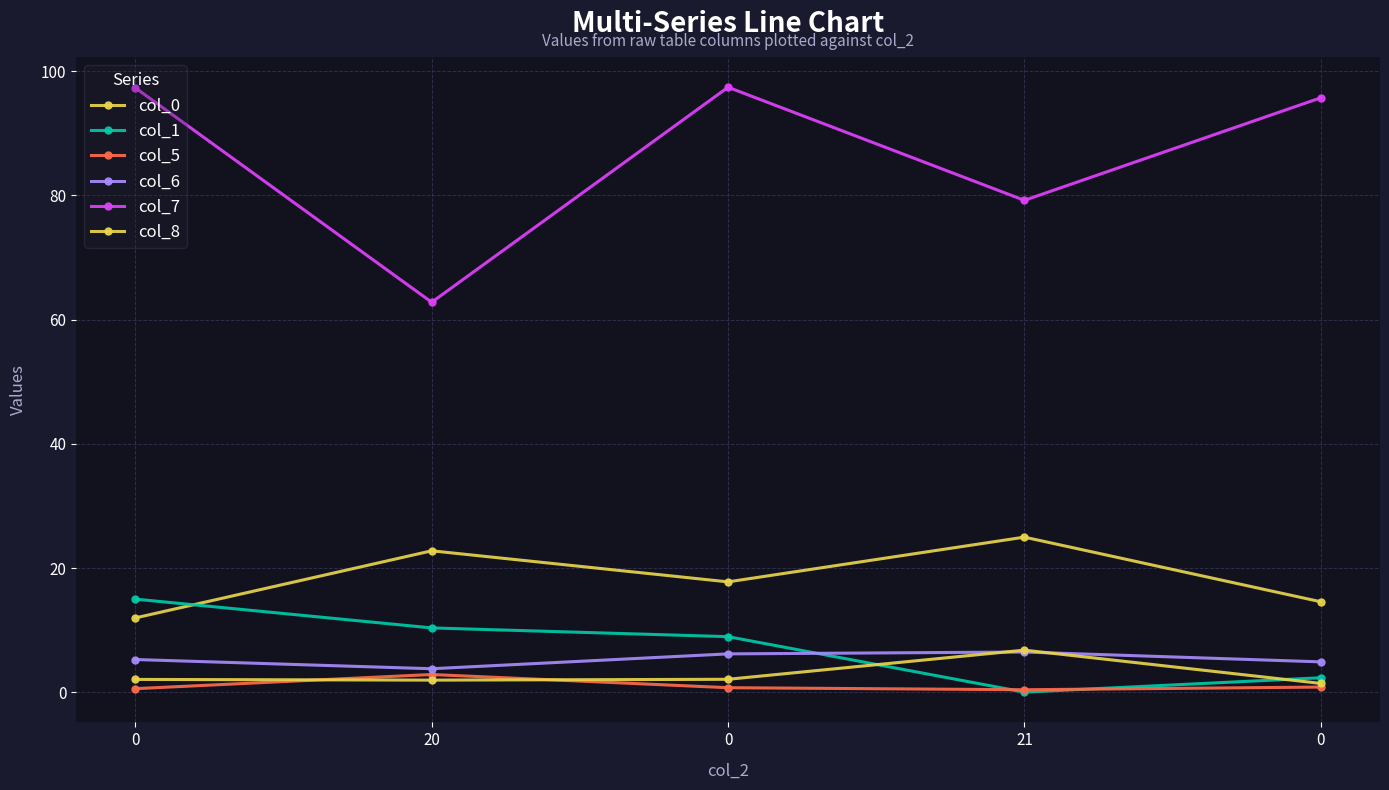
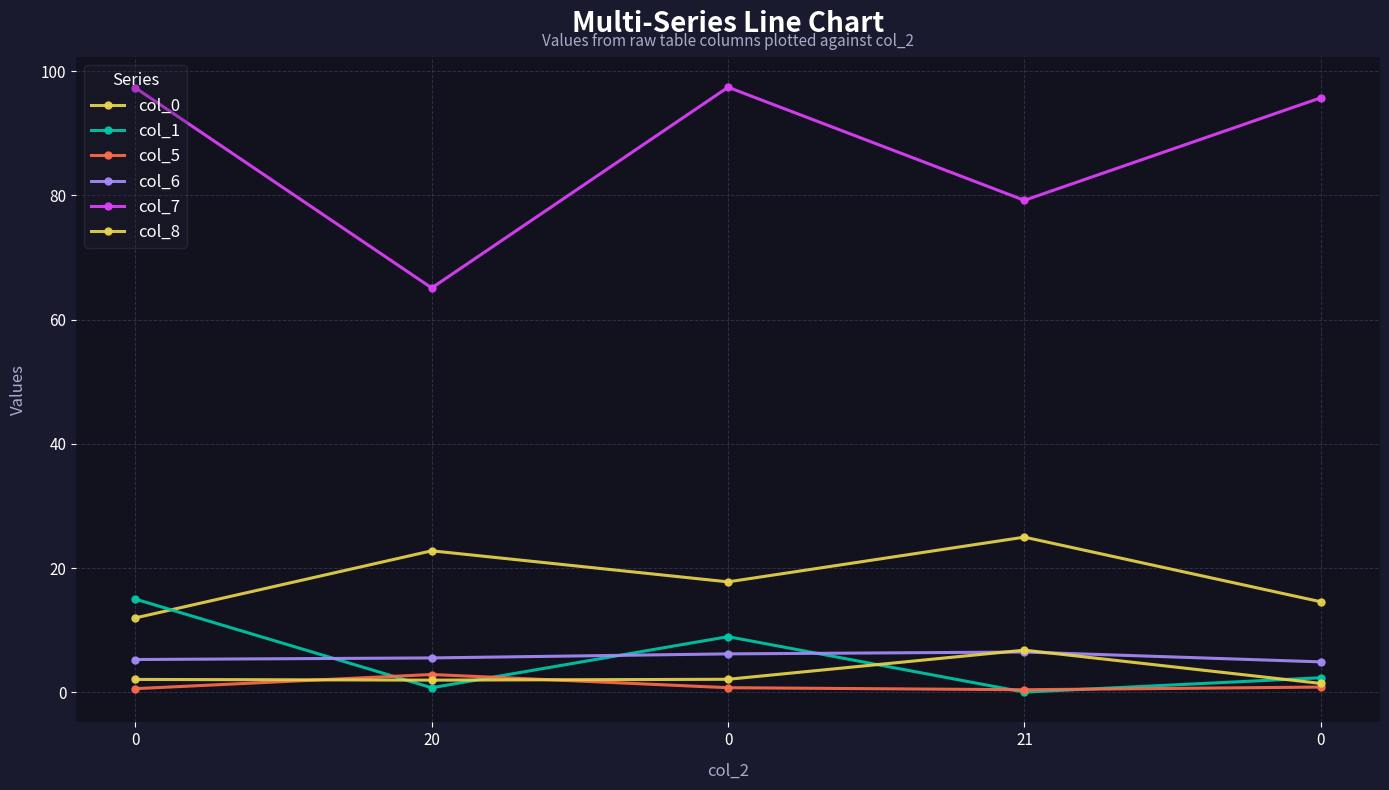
col_1, 20: 10 -> 1
col_6, 20: 4 -> 6
col_7, 20: 63 -> 65
